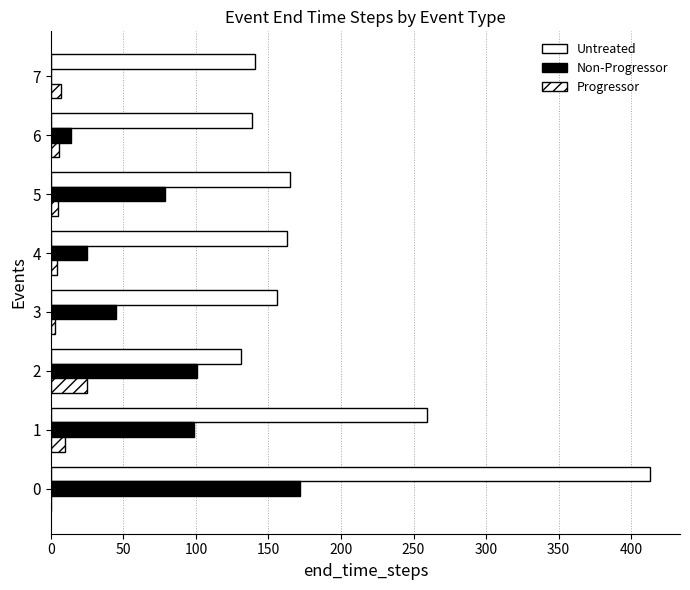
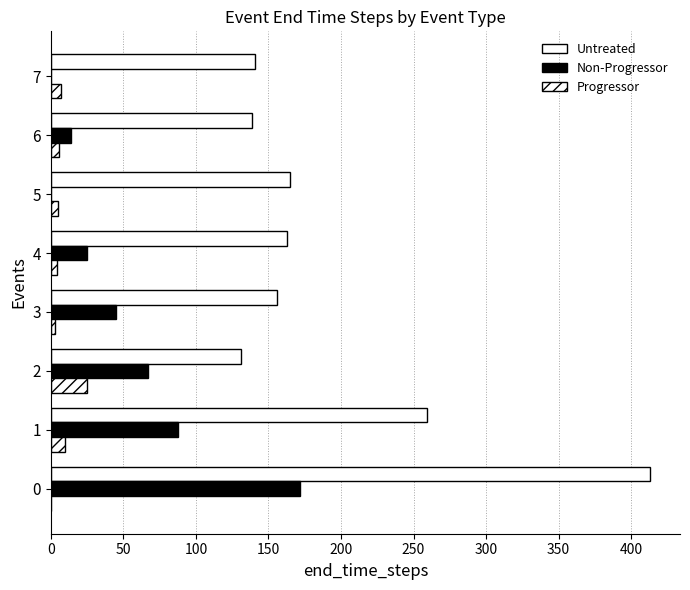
Non-Progressor, 5: 79 -> 0
Non-Progressor, 2: 101 -> 67
Non-Progressor, 1: 99 -> 88
